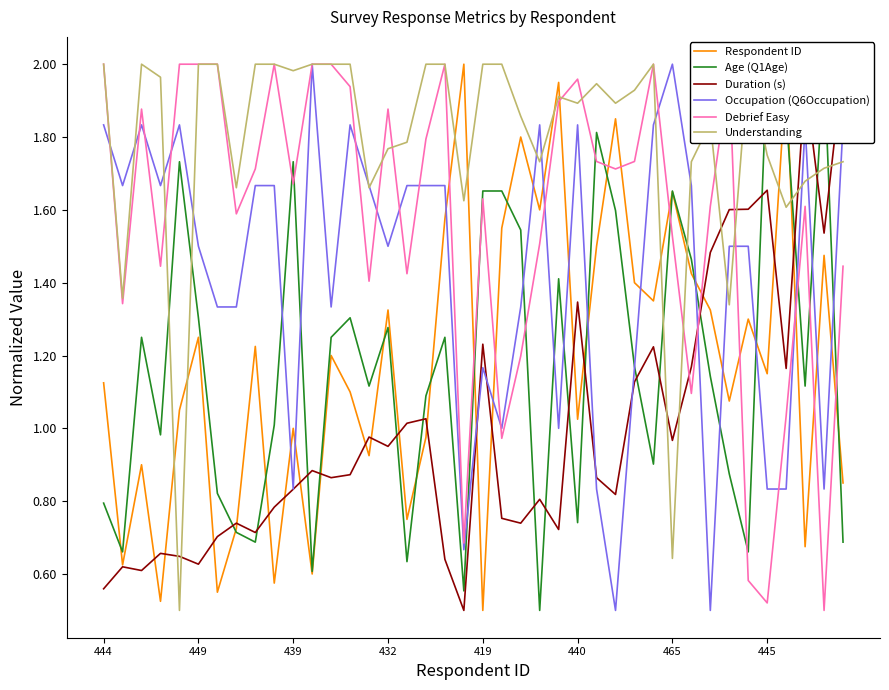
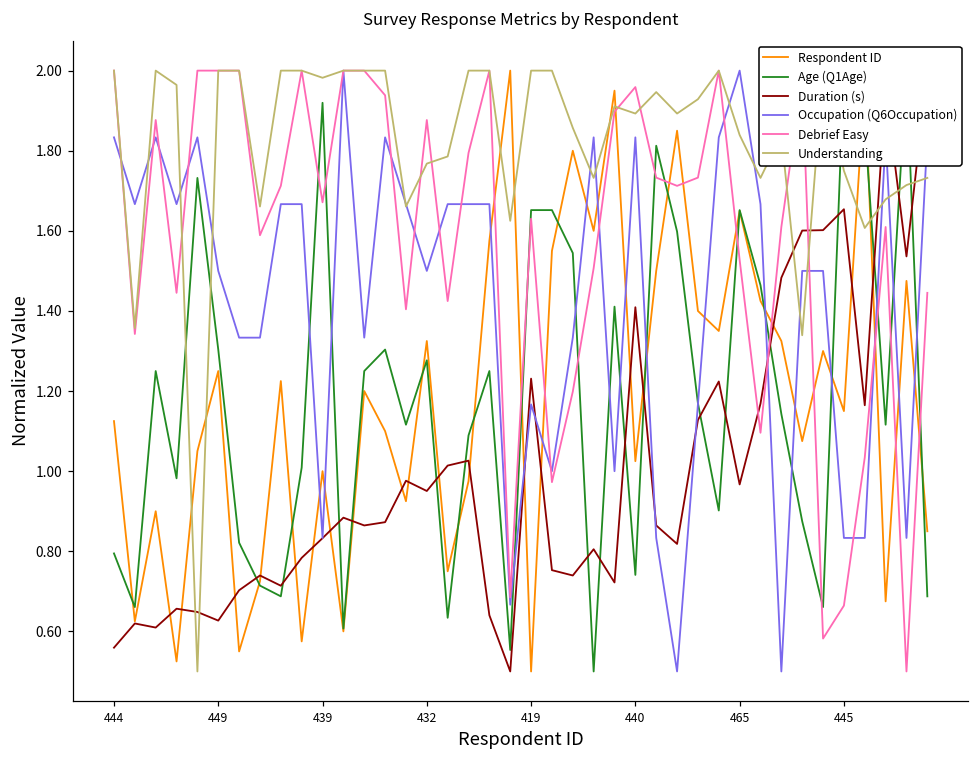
Age (Q1Age), 439: 1.73 -> 1.92
Duration (s), 440: 1.35 -> 1.41
Understanding, 465: 0.64 -> 1.84
Debrief Easy, 445: 0.52 -> 0.66
